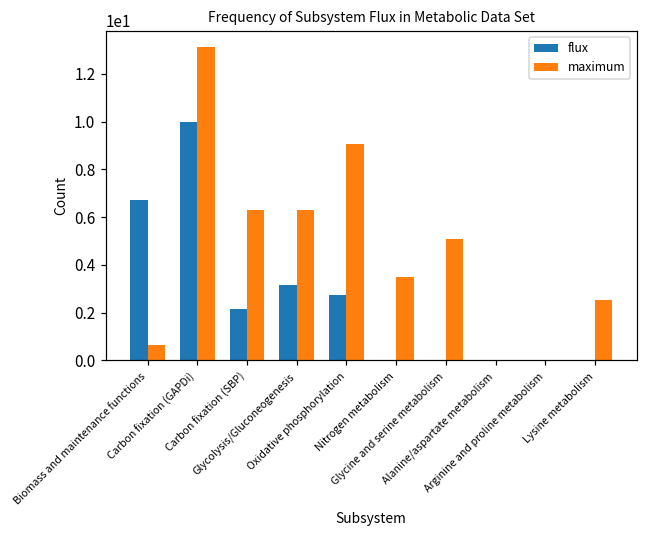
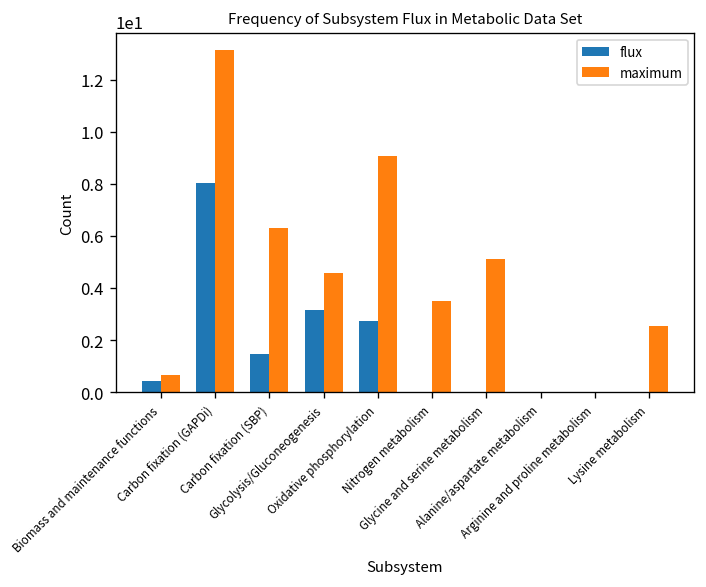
flux, Biomass and maintenance functions: 6.7 -> 0.4
flux, Carbon fixation (GAPDi): 10.0 -> 8.0
flux, Carbon fixation (SBP): 2.1 -> 1.5
maximum, Glycolysis/Gluconeogenesis: 6.3 -> 4.6
